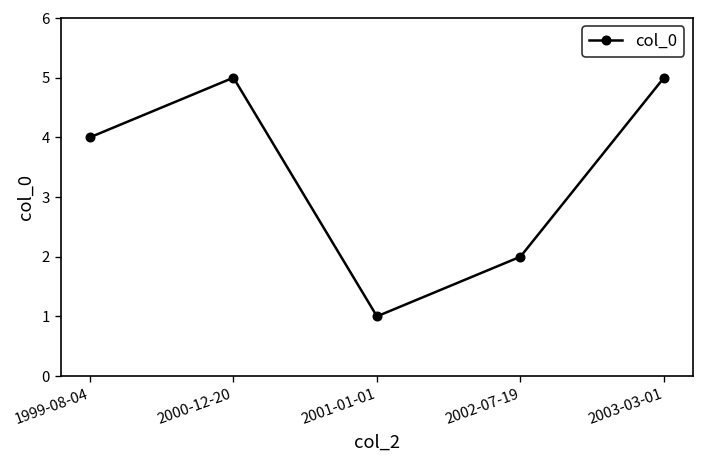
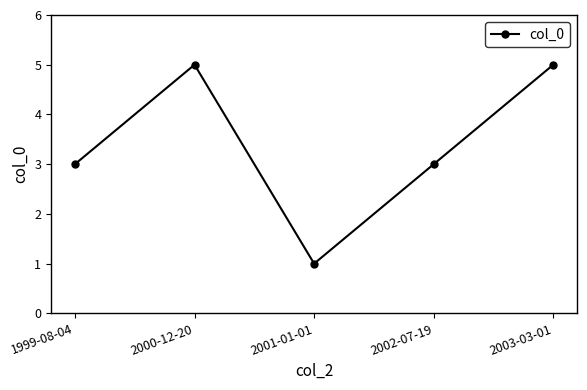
1999-08-04: 4 -> 3
2002-07-19: 2 -> 3
